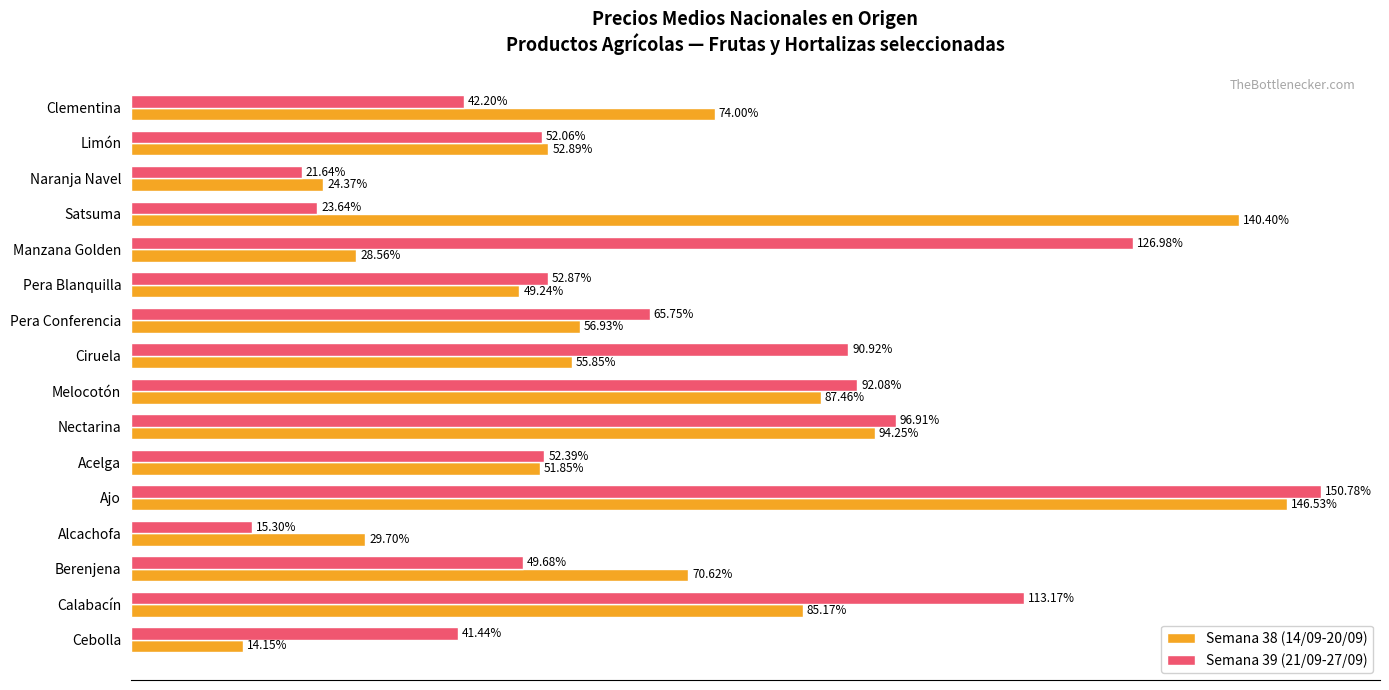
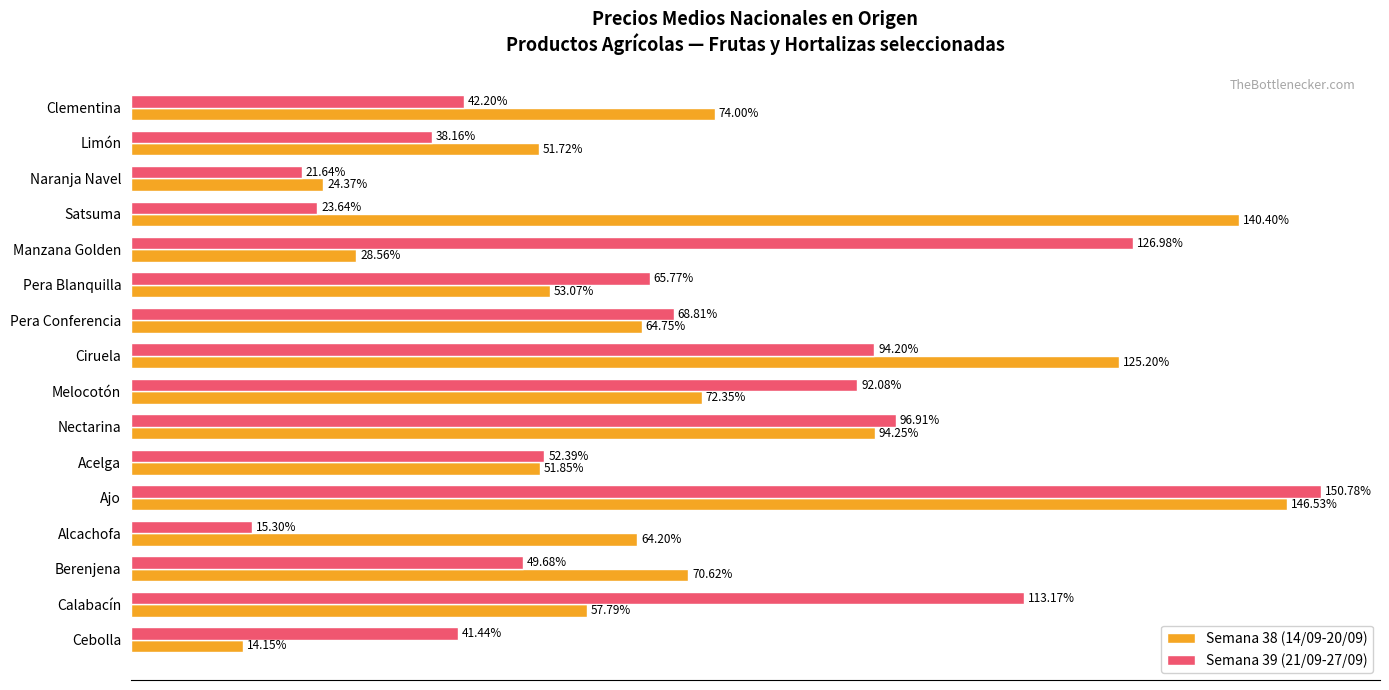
Semana 39 (21/09-27/09), Limón: 52.06% -> 38.16%
Semana 38 (14/09-20/09), Limón: 52.89% -> 51.72%
Semana 39 (21/09-27/09), Pera Blanquilla: 52.87% -> 65.77%
Semana 38 (14/09-20/09), Pera Blanquilla: 49.24% -> 53.07%
Semana 39 (21/09-27/09), Pera Conferencia: 65.75% -> 68.81%
Semana 38 (14/09-20/09), Pera Conferencia: 56.93% -> 64.75%
Semana 39 (21/09-27/09), Ciruela: 90.92% -> 94.20%
Semana 38 (14/09-20/09), Ciruela: 55.85% -> 125.20%
Semana 38 (14/09-20/09), Melocotón: 87.46% -> 72.35%
Semana 38 (14/09-20/09), Alcachofa: 29.70% -> 64.20%
Semana 38 (14/09-20/09), Calabacín: 85.17% -> 57.79%
